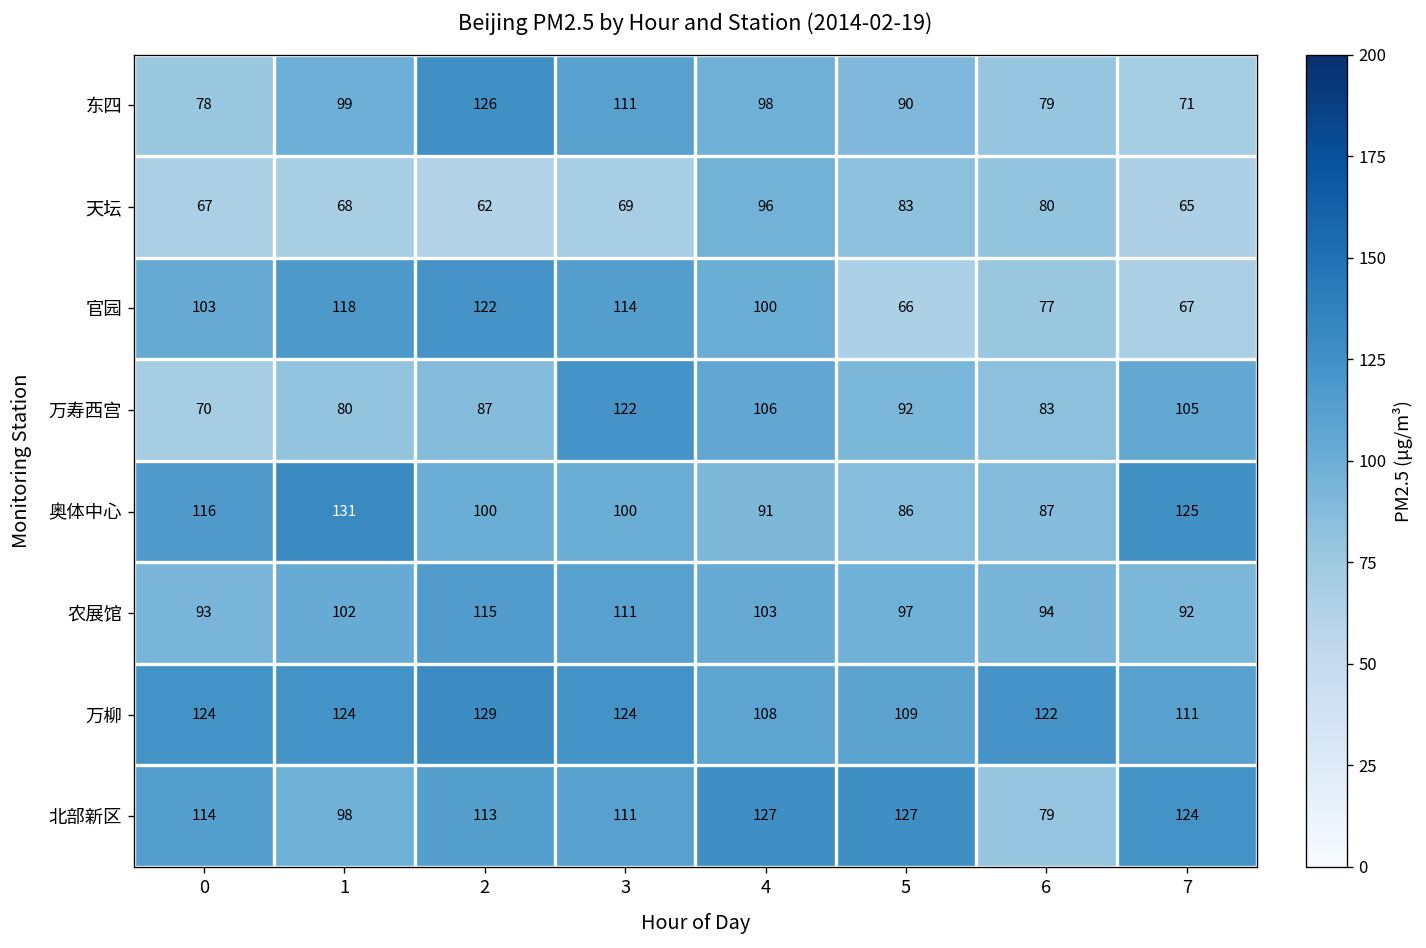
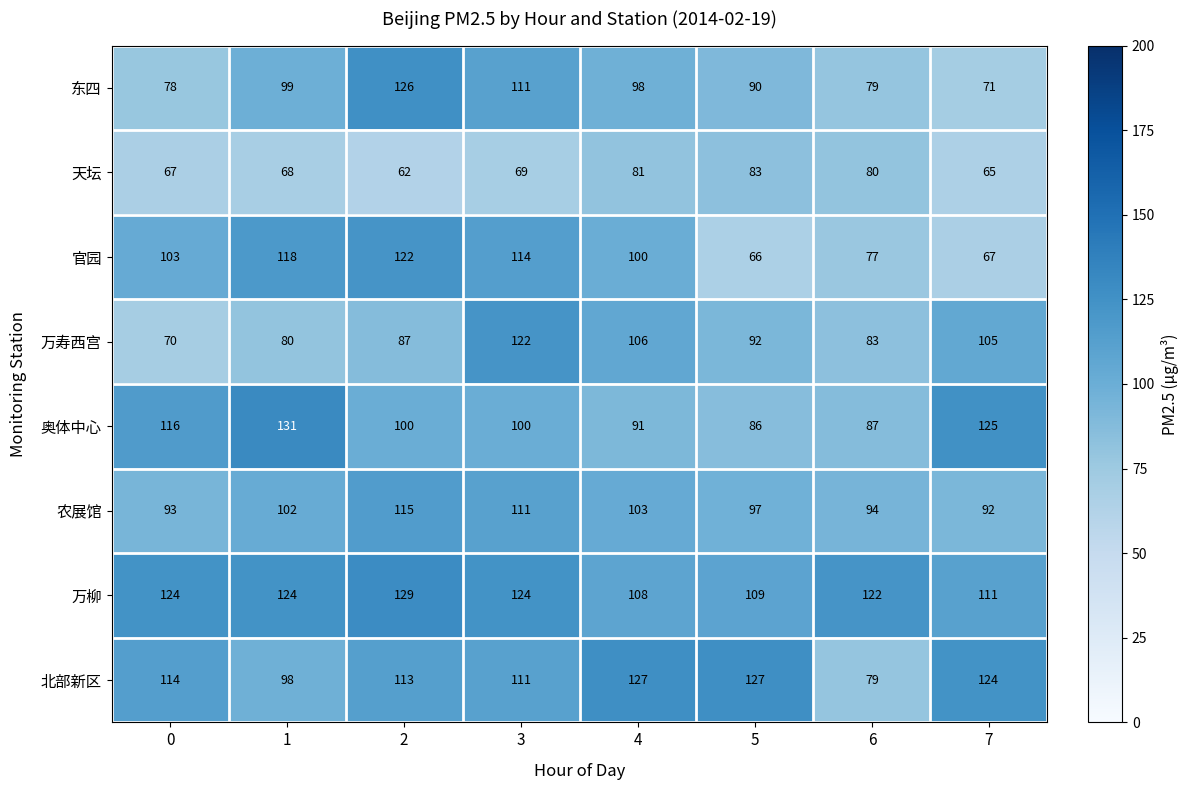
天坛, 4: 96 -> 81
